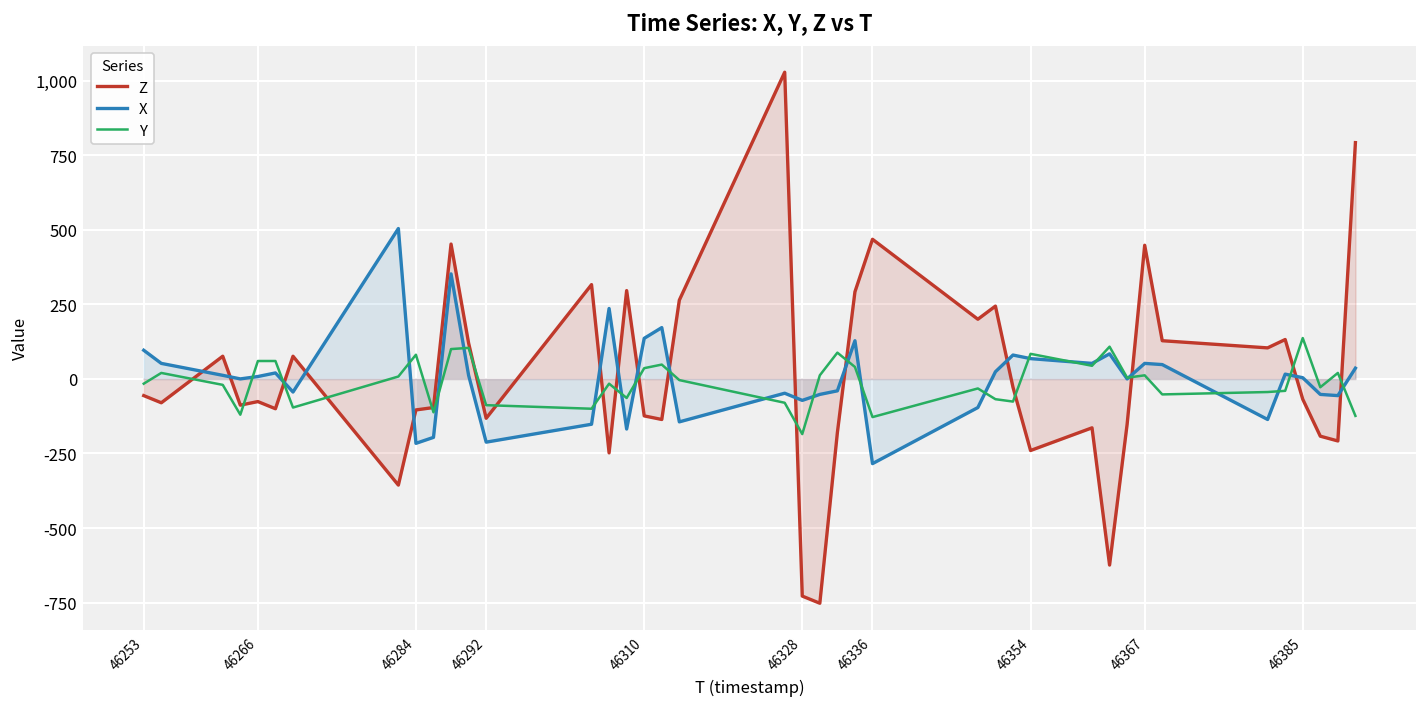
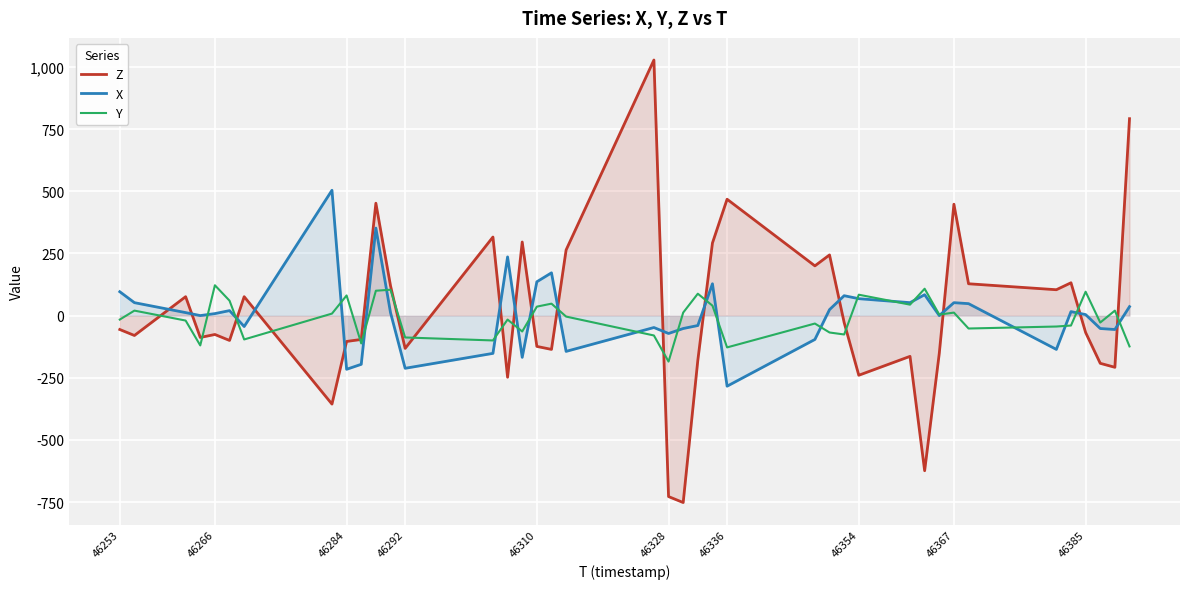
Y, 46266: 60 -> 120
Y, 46385: 140 -> 100
